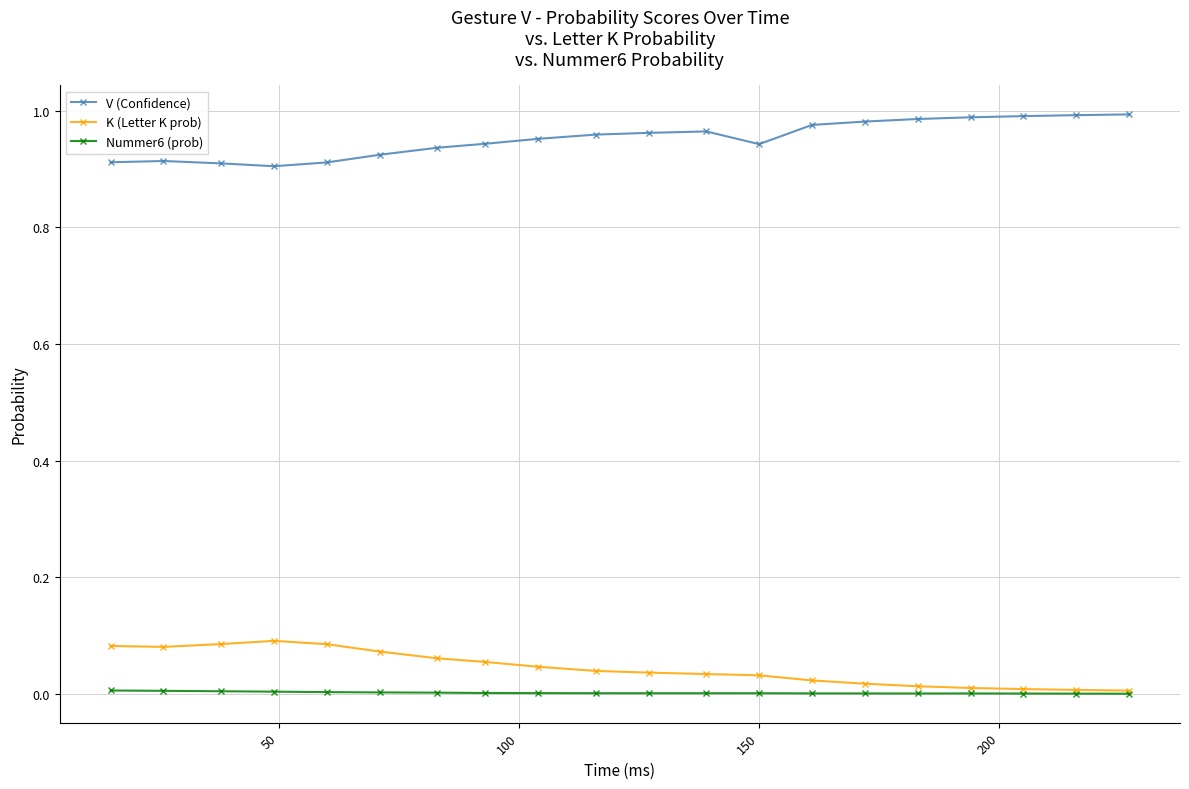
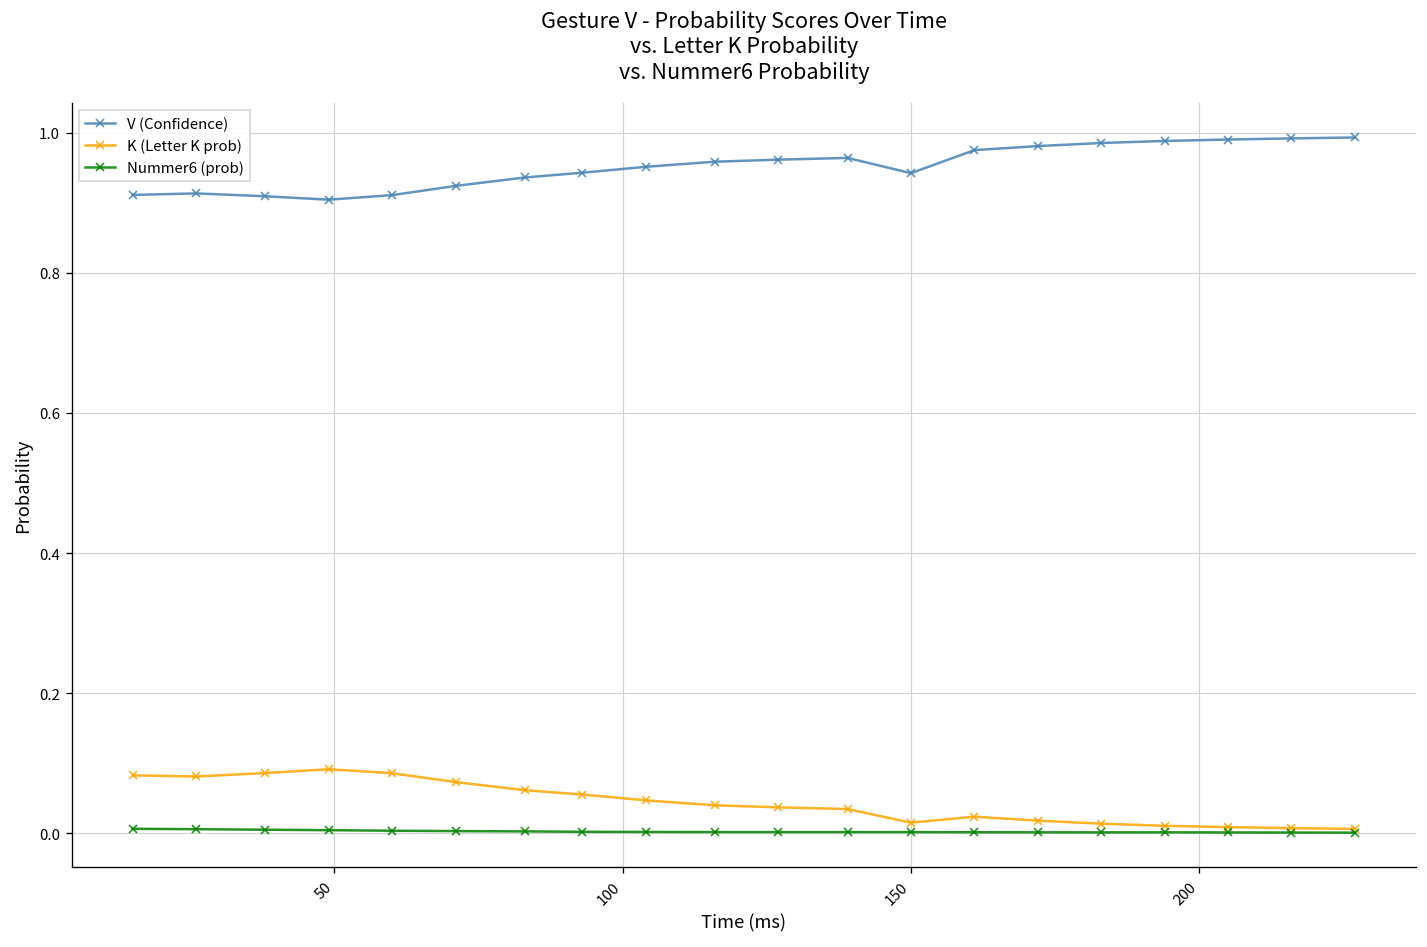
K (Letter K prob), 150: 0.03 -> 0.01
